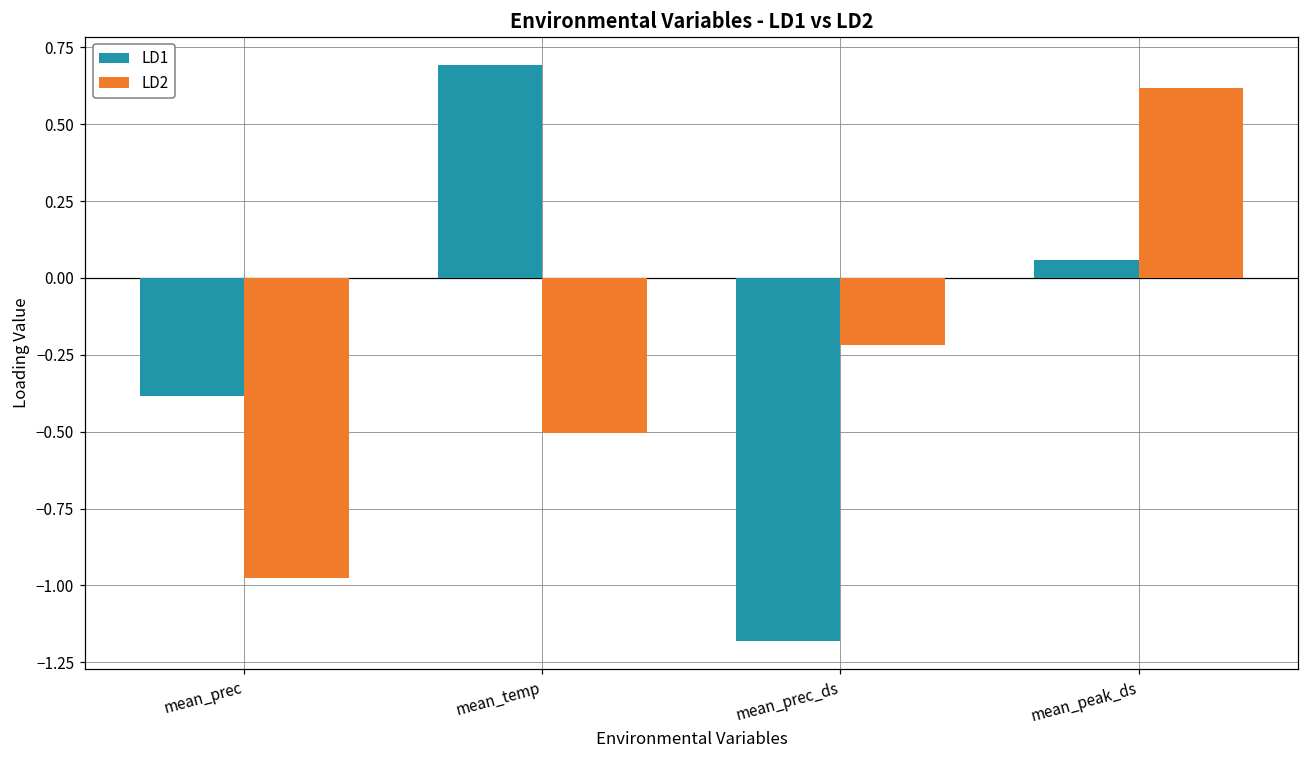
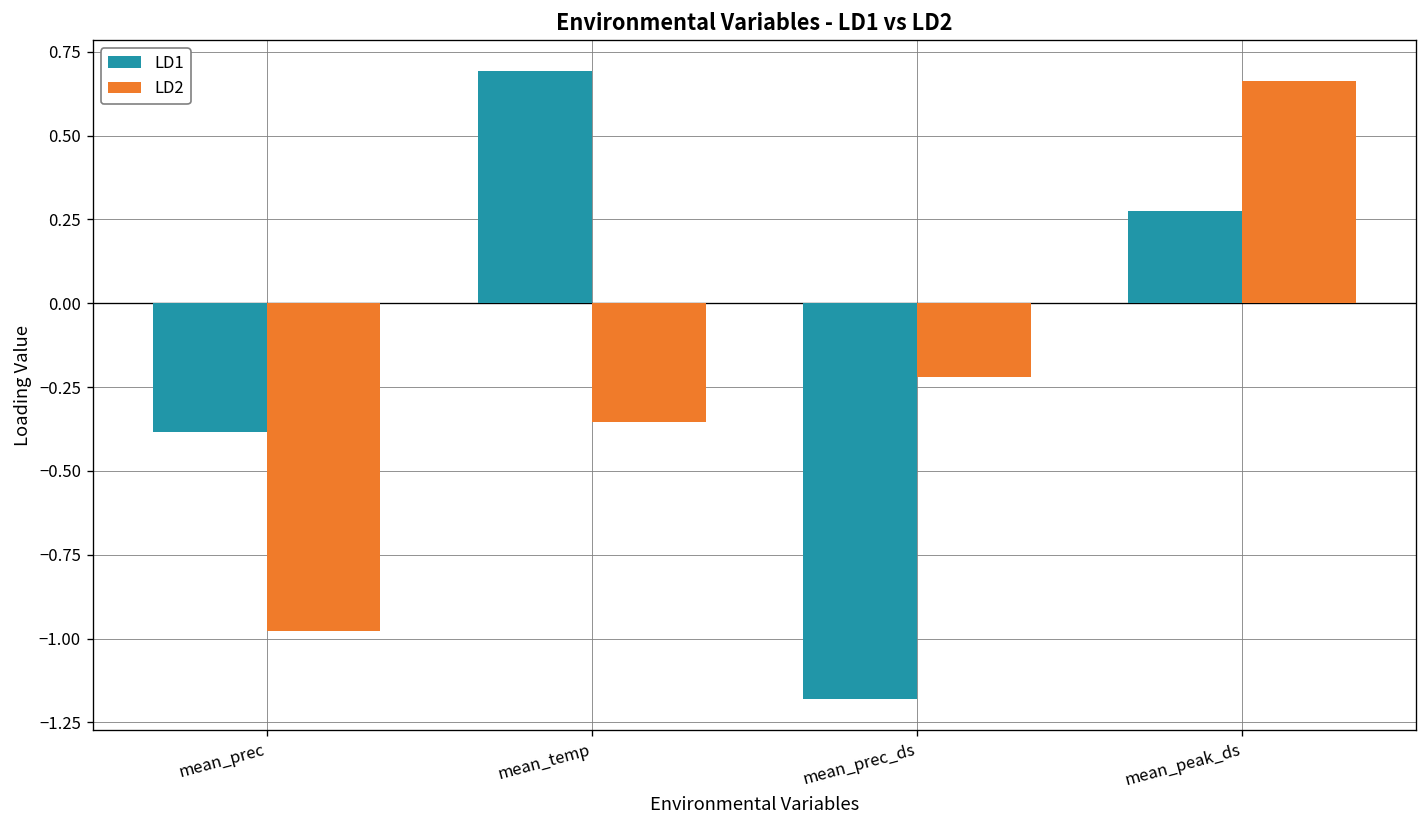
LD2, mean_temp: -0.50 -> -0.35
LD1, mean_peak_ds: 0.06 -> 0.28
LD2, mean_peak_ds: 0.62 -> 0.66
